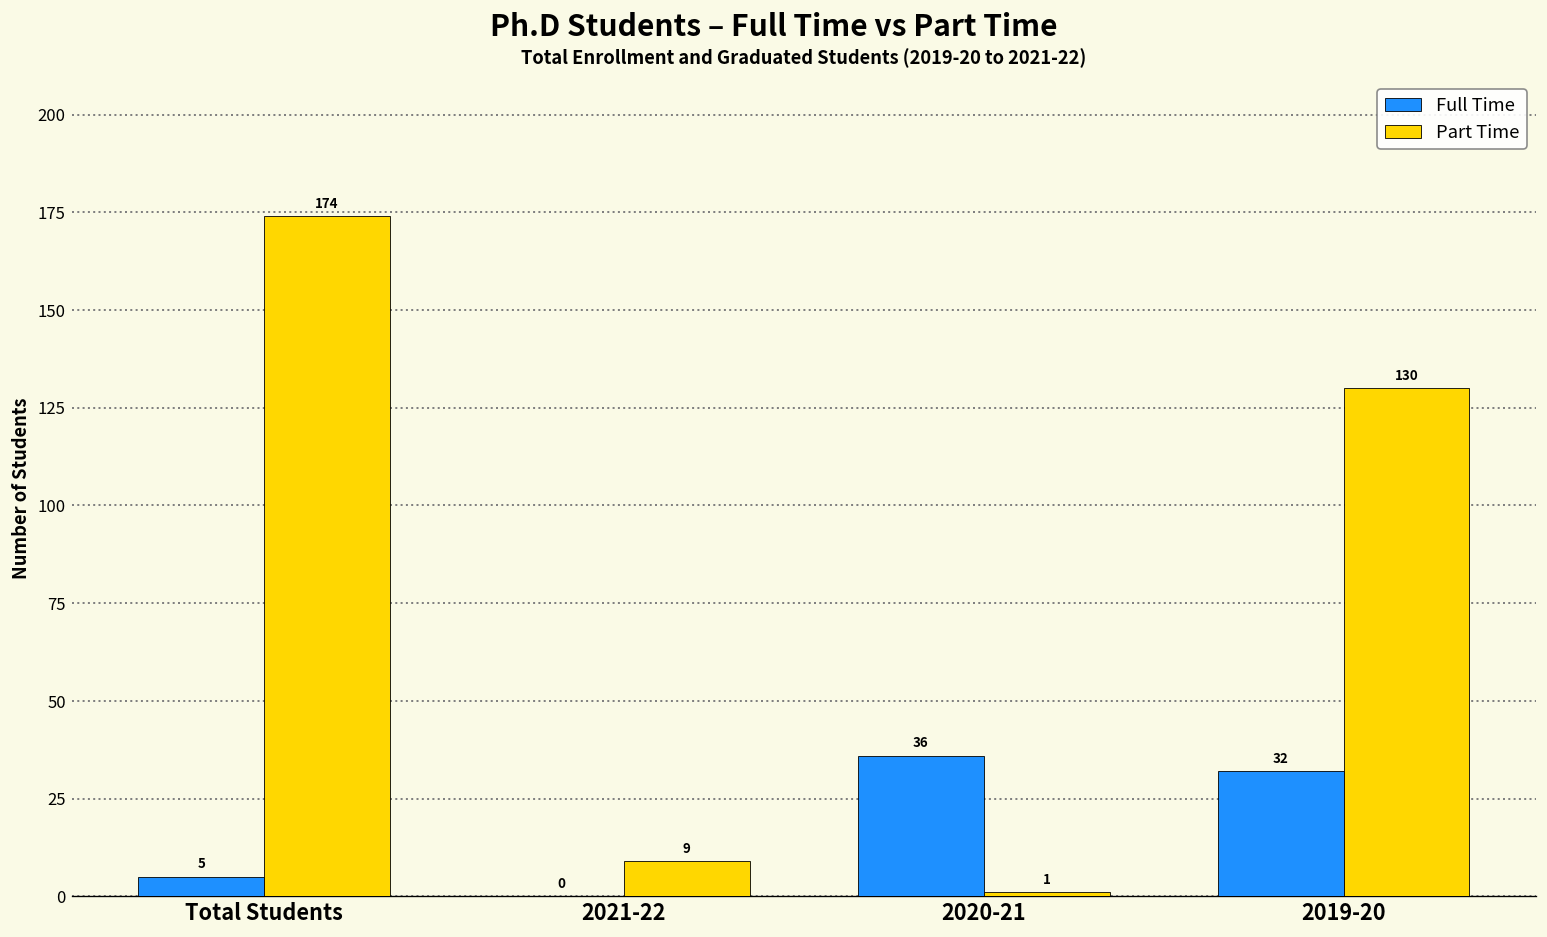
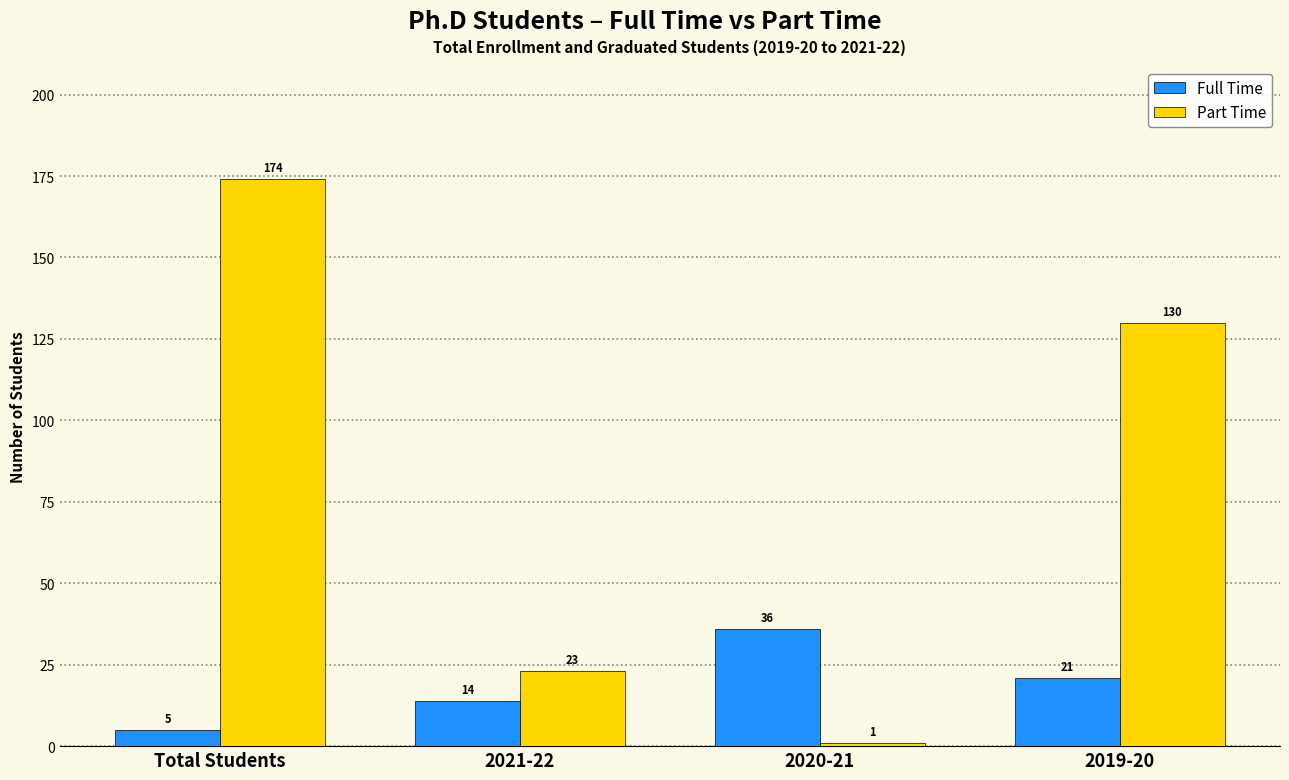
Full Time, 2021-22: 0 -> 14
Part Time, 2021-22: 9 -> 23
Full Time, 2019-20: 32 -> 21
